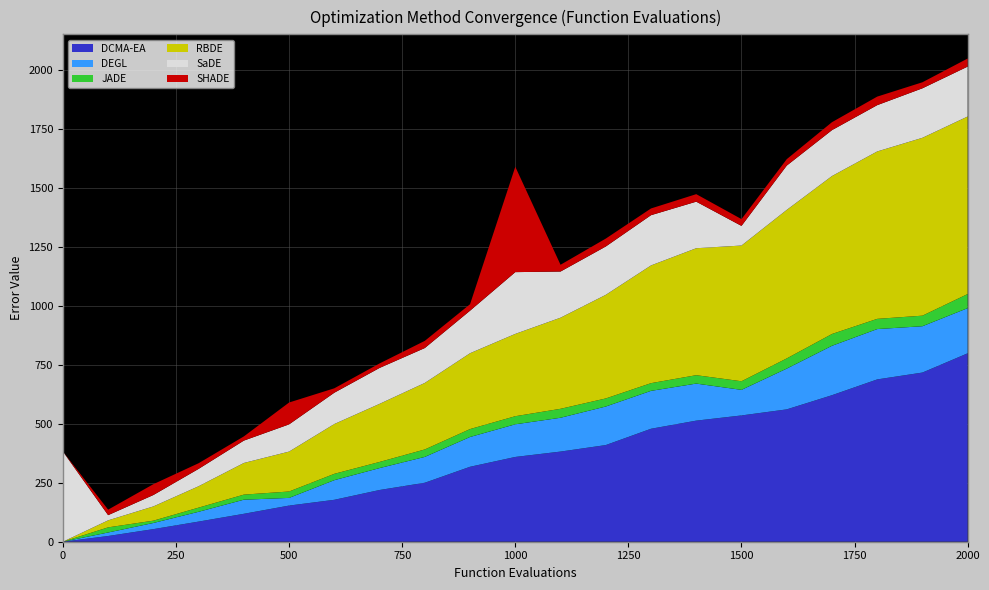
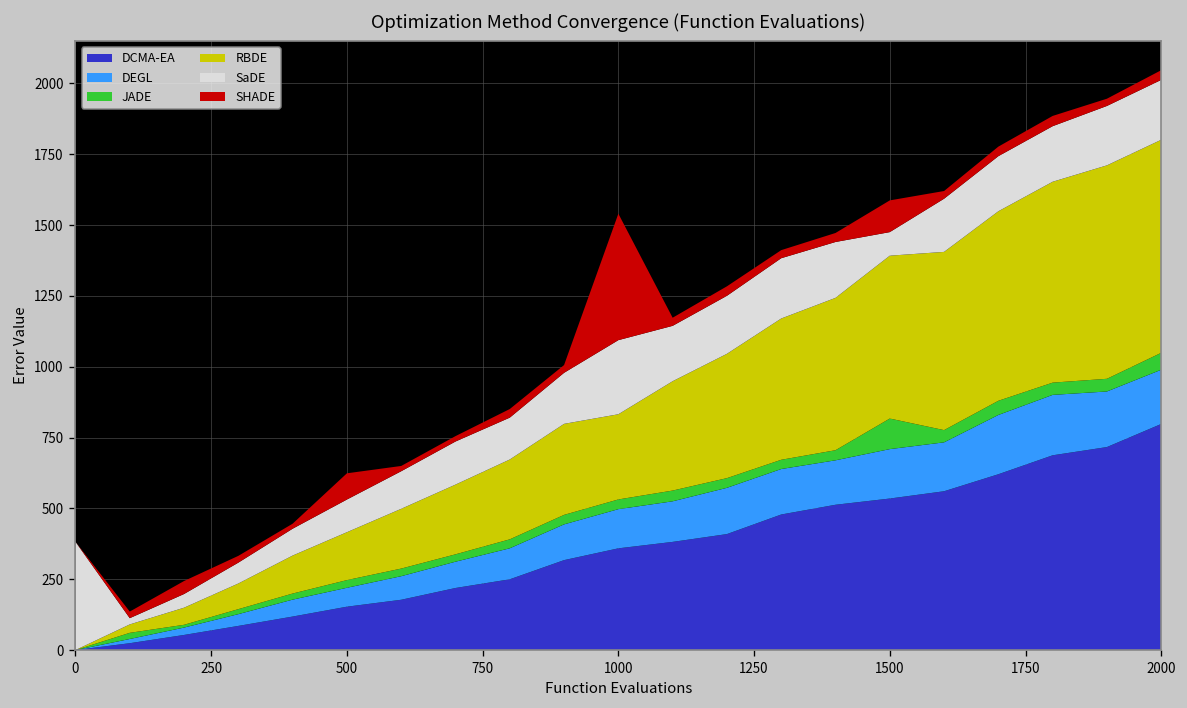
DEGL, 500: 30 -> 70
RBDE, 1000: 350 -> 300
DEGL, 1500: 110 -> 170
JADE, 1500: 40 -> 110
SHADE, 1500: 30 -> 110
